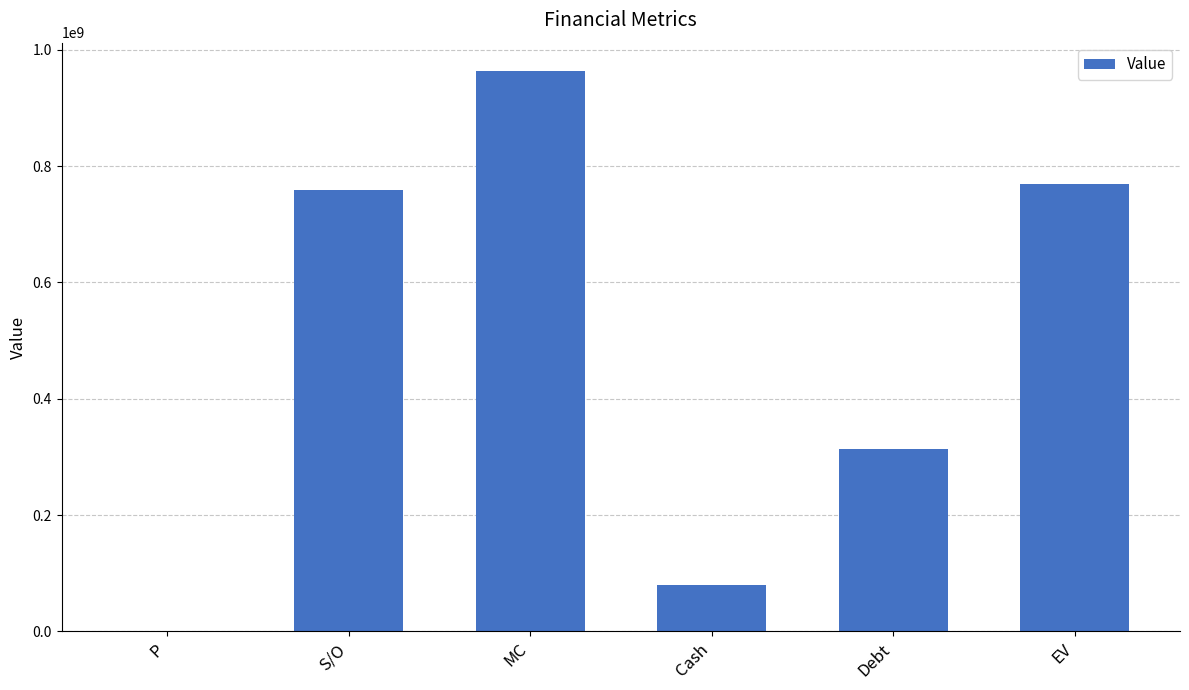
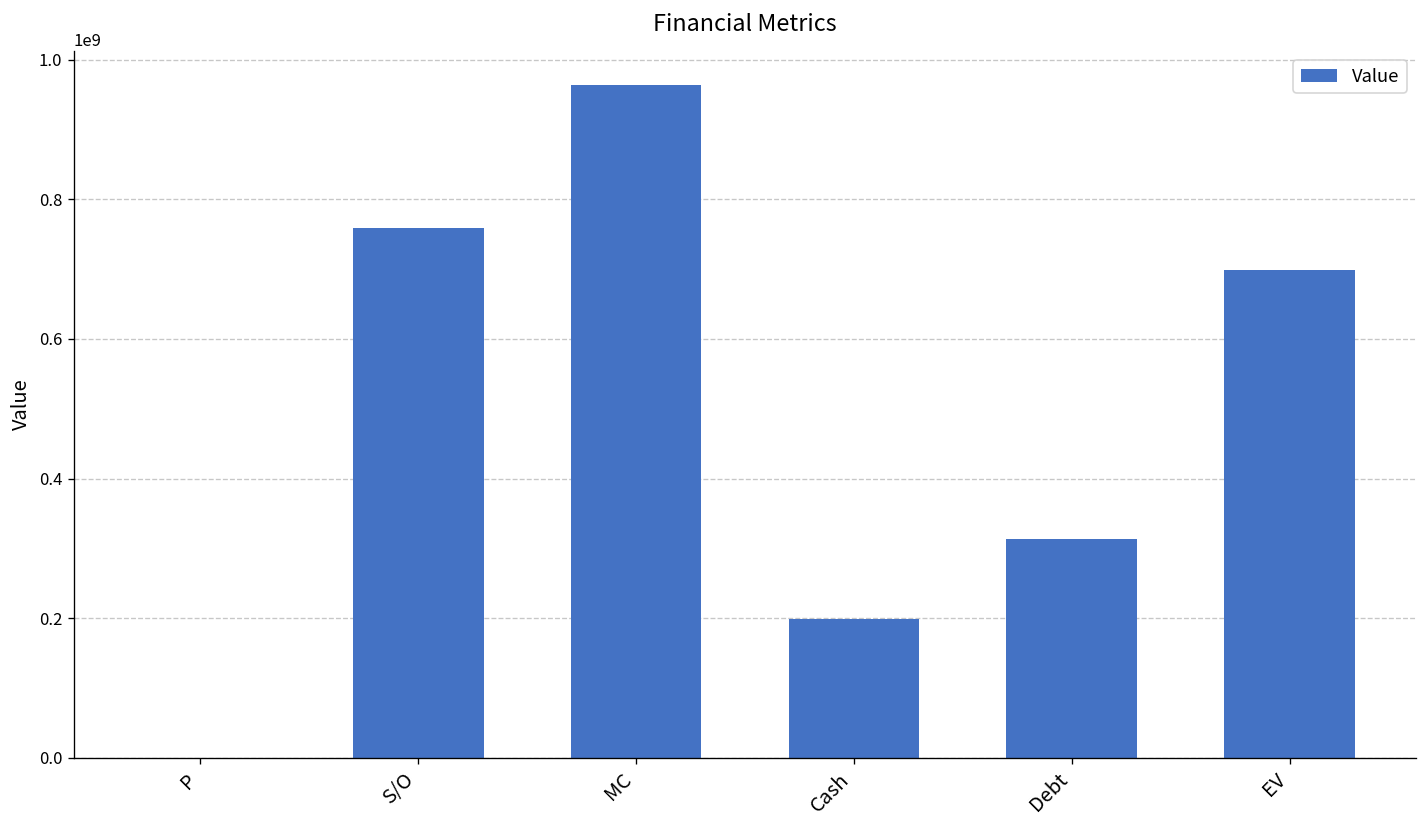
Cash: 80000000 -> 200000000
EV: 770000000 -> 700000000
